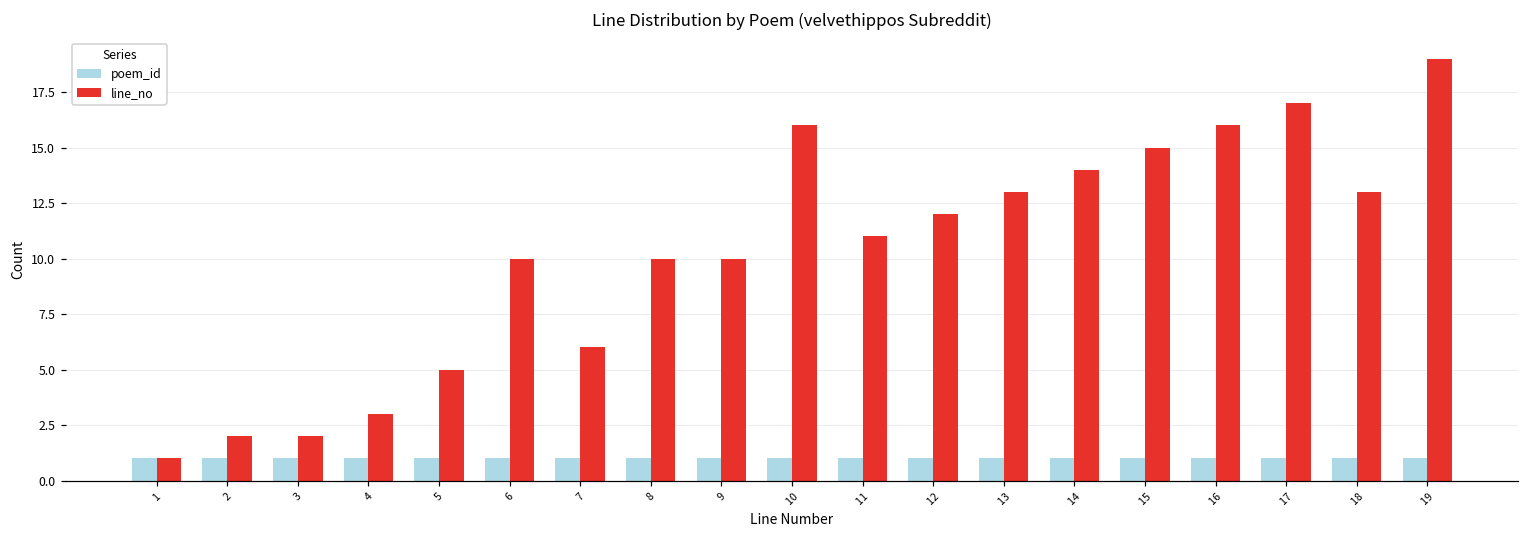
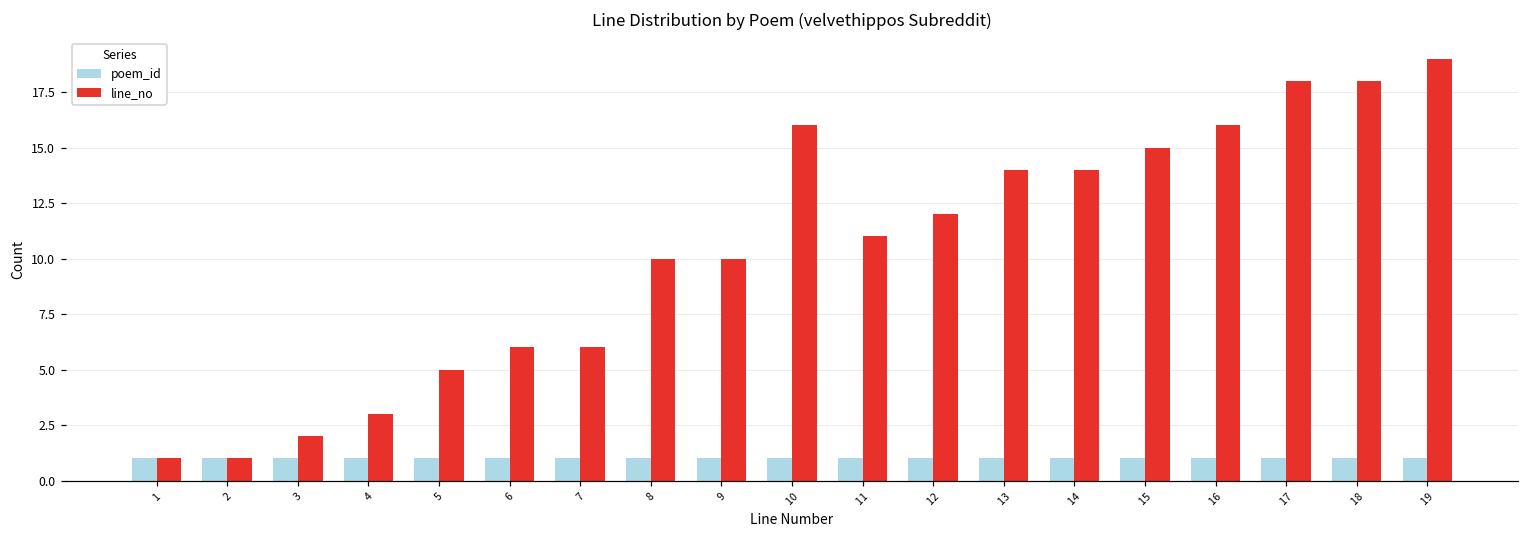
line_no, 2: 2 -> 1
line_no, 6: 10 -> 6
line_no, 13: 13 -> 14
line_no, 17: 17 -> 18
line_no, 18: 13 -> 18
